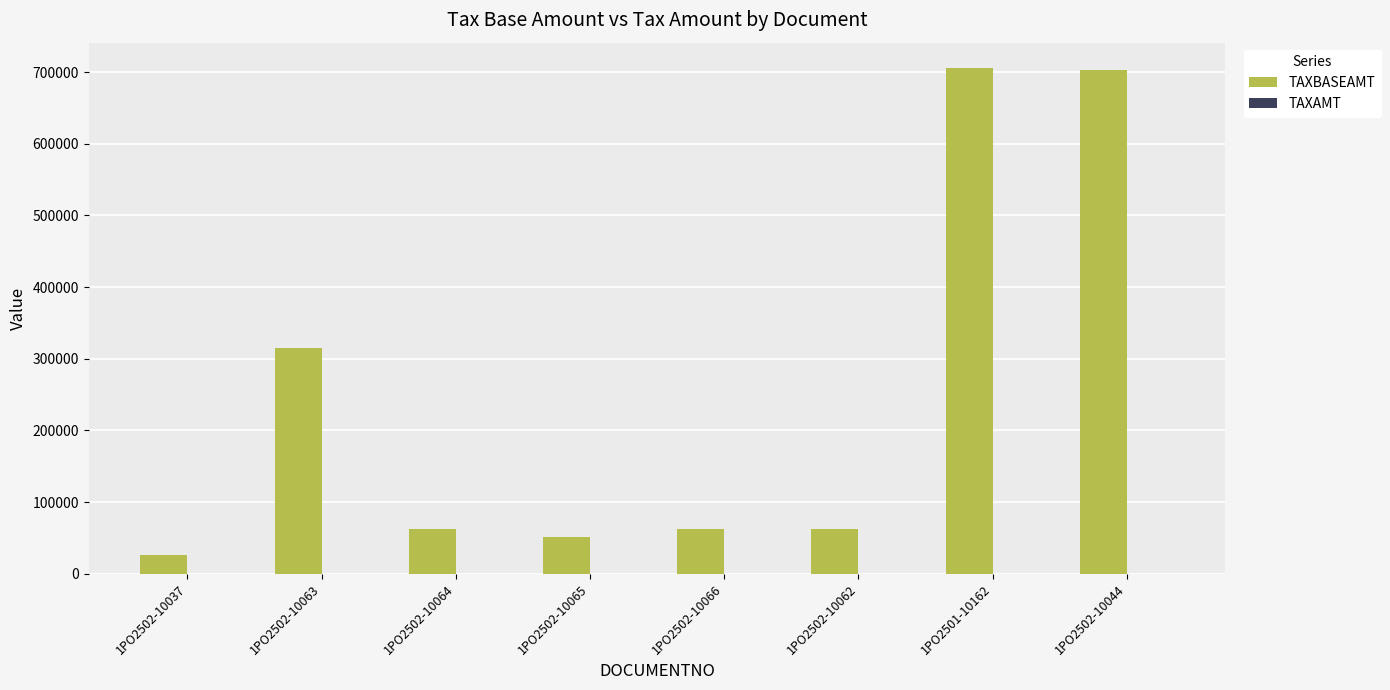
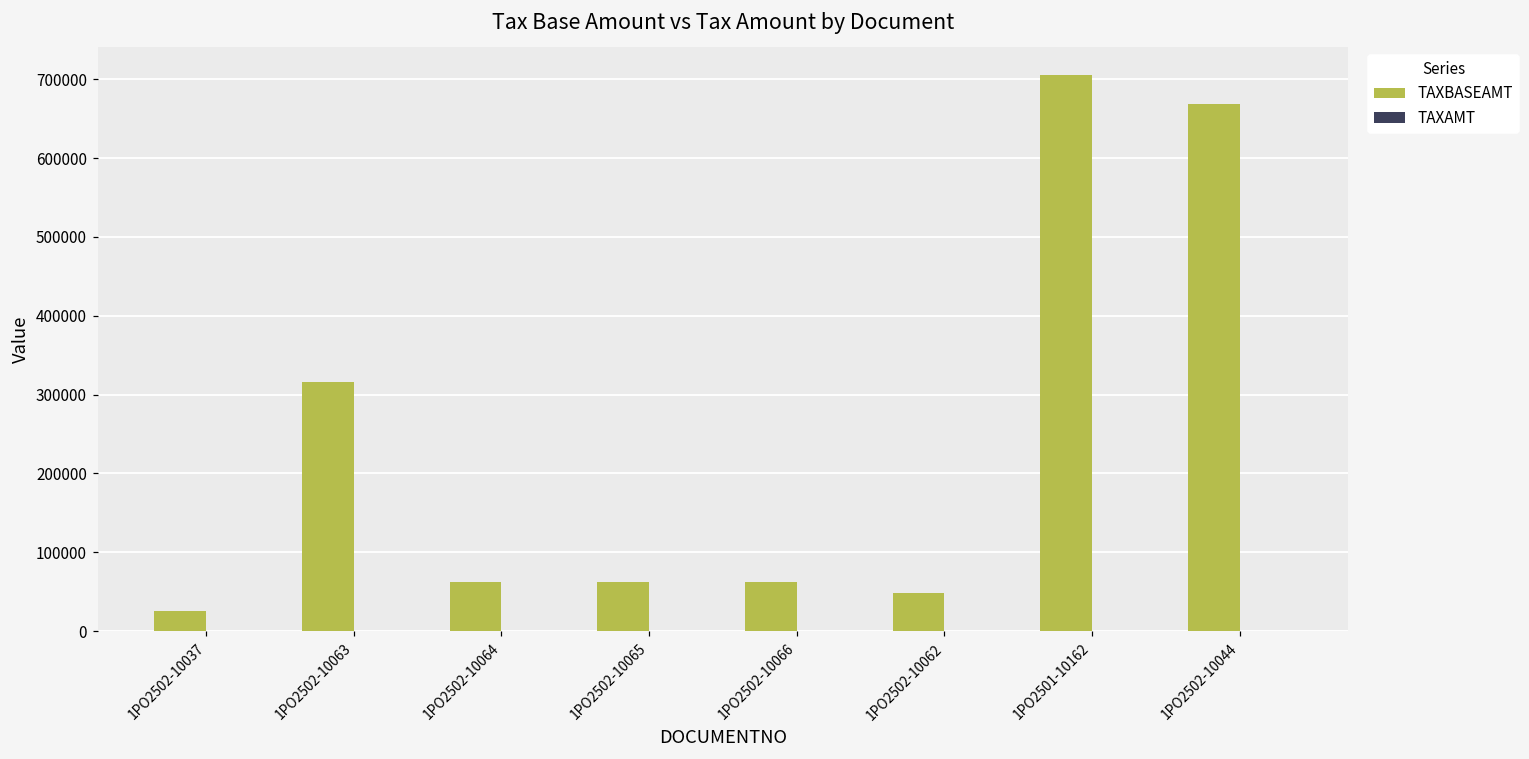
TAXBASEAMT, 1PO2502-10065: 50000 -> 60000
TAXBASEAMT, 1PO2502-10062: 60000 -> 50000
TAXBASEAMT, 1PO2502-10044: 700000 -> 670000
